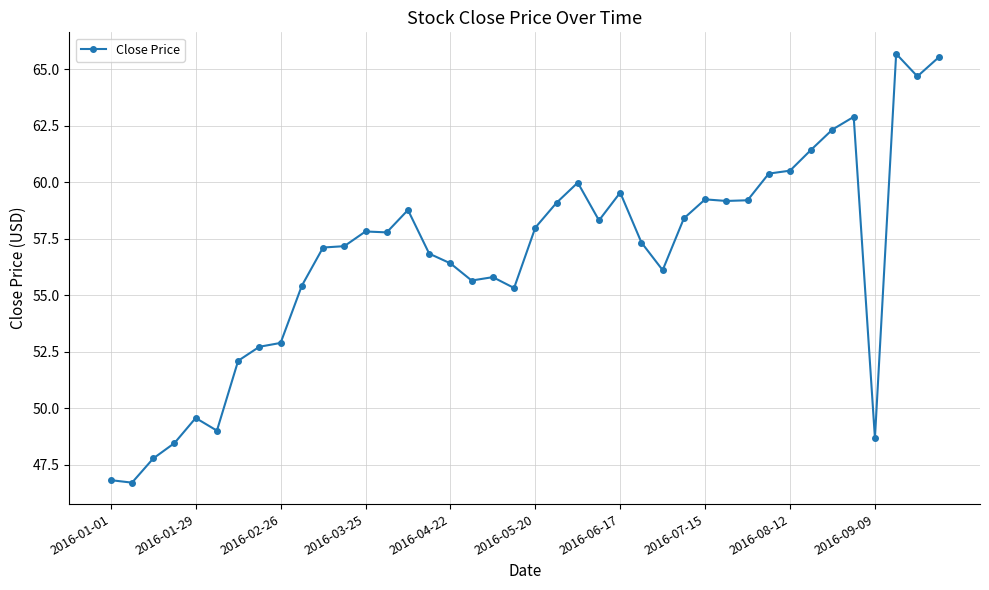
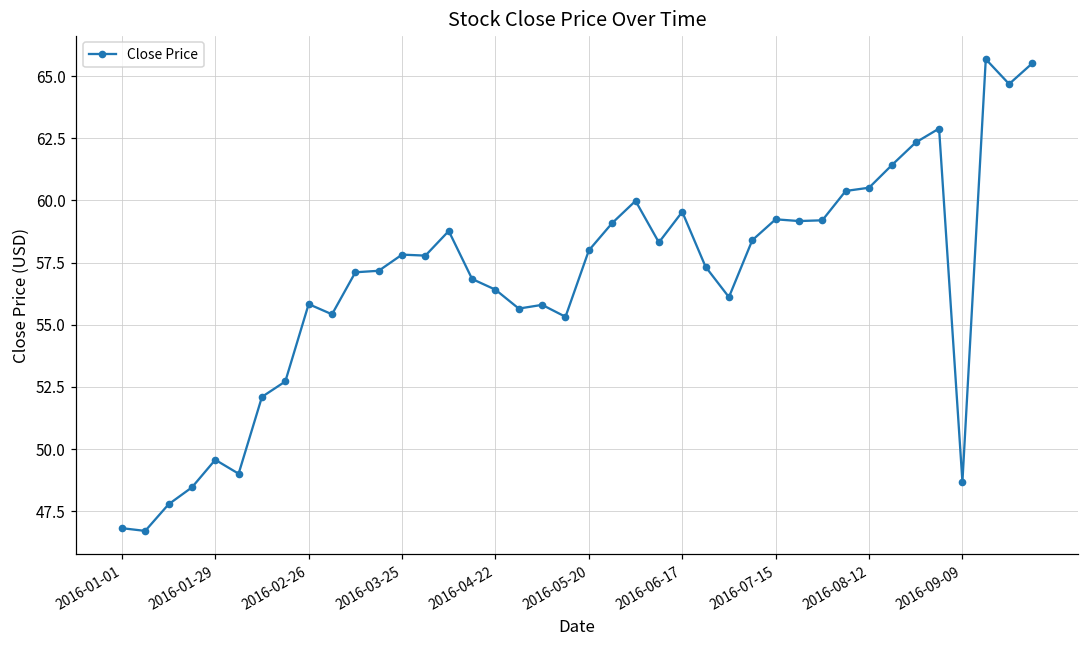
2016-02-26: 52.9 -> 55.8
